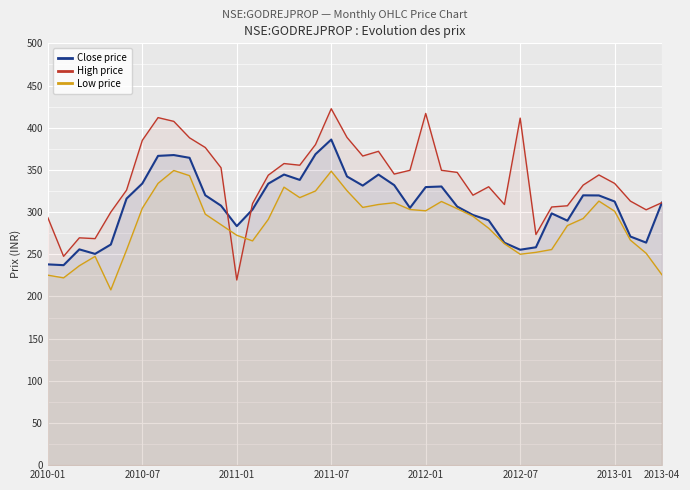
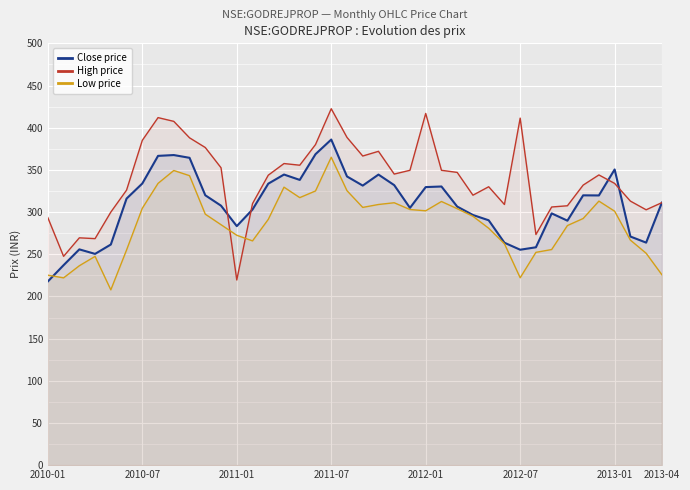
Close price, 2010-01: 240 -> 220
Low price, 2011-07: 350 -> 360
Low price, 2012-07: 250 -> 220
Close price, 2013-01: 310 -> 350
